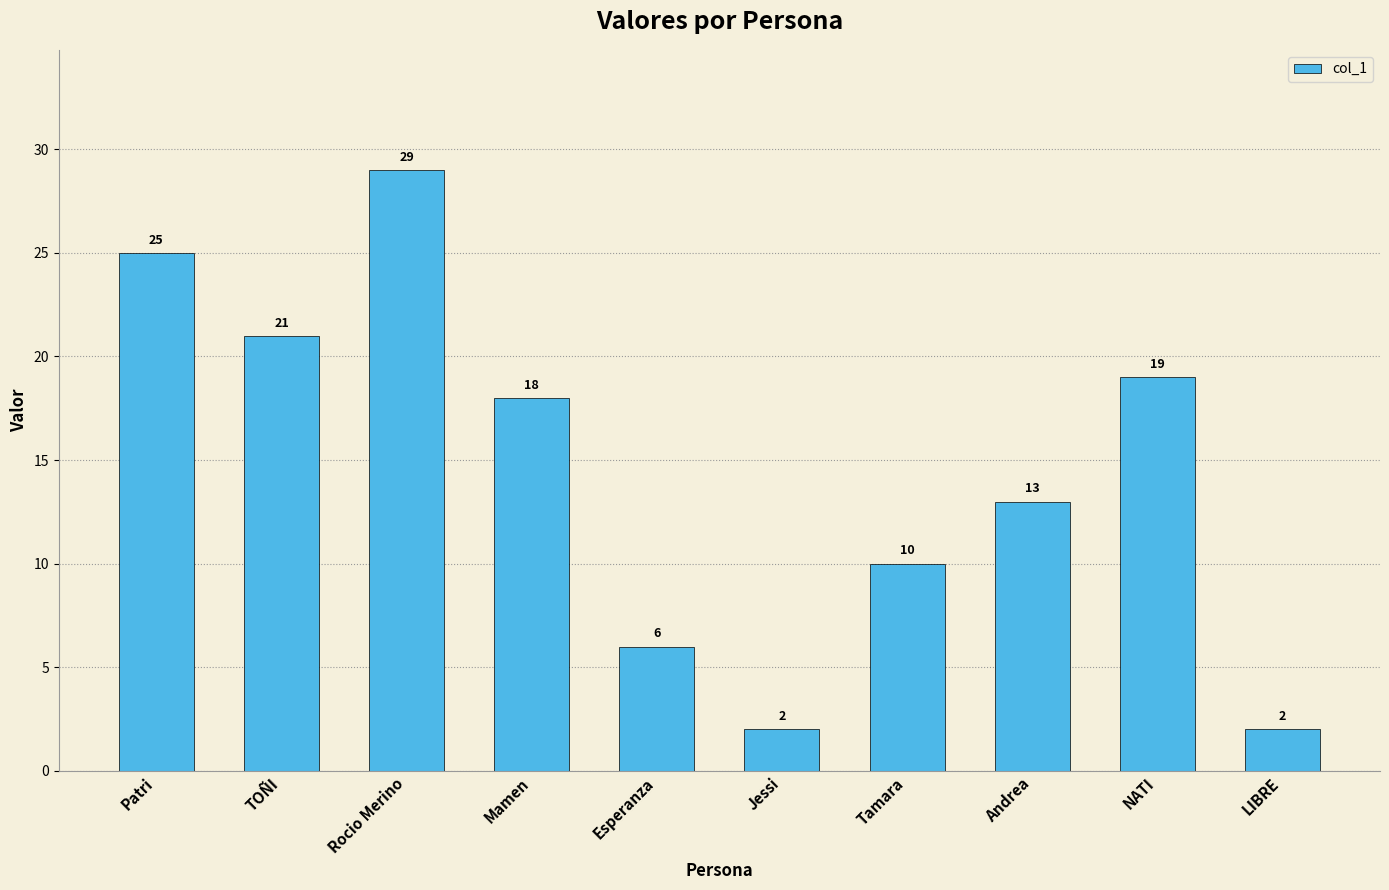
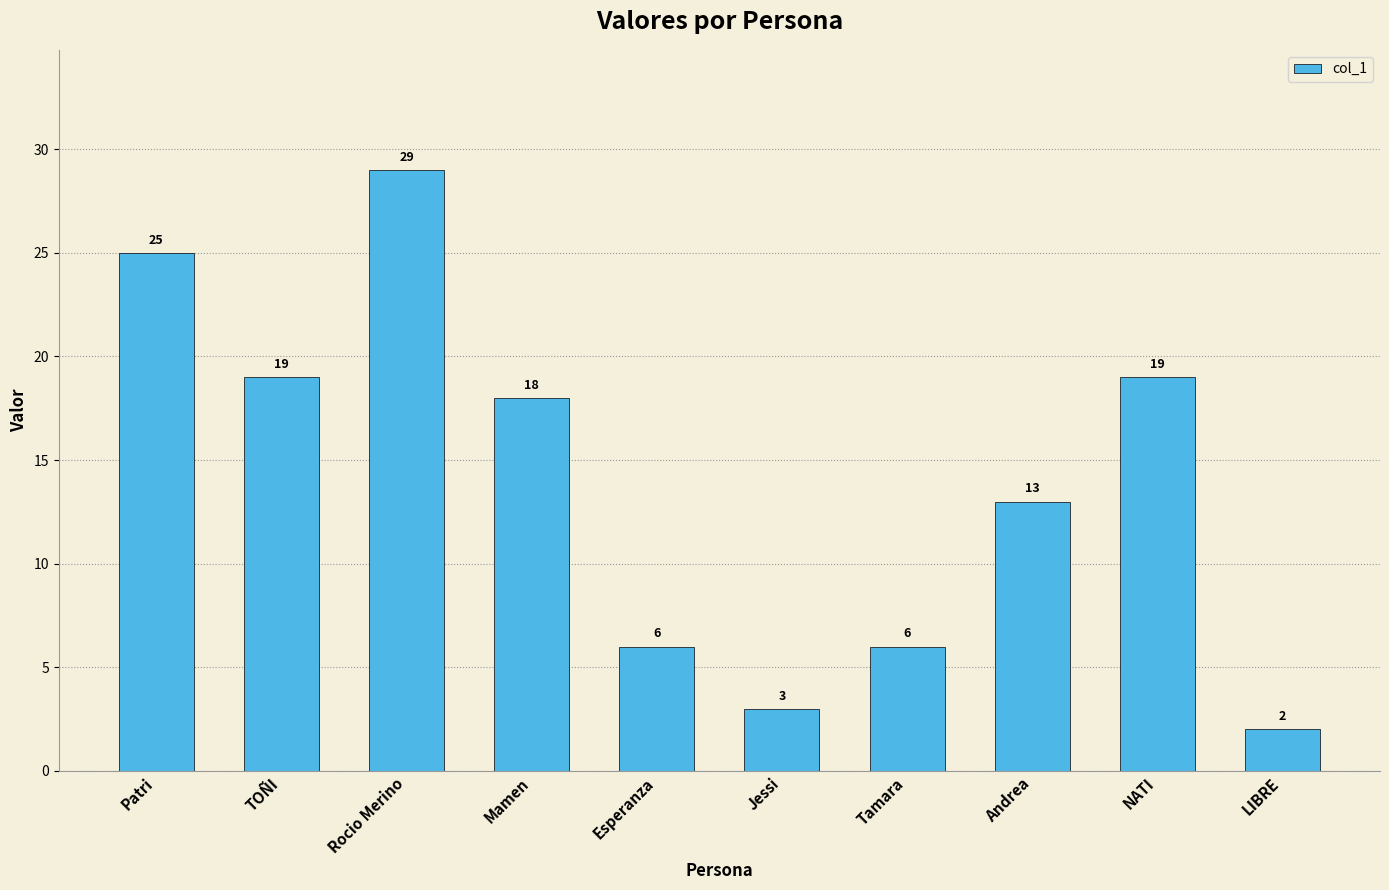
TOÑI: 21 -> 19
Jessi: 2 -> 3
Tamara: 10 -> 6
